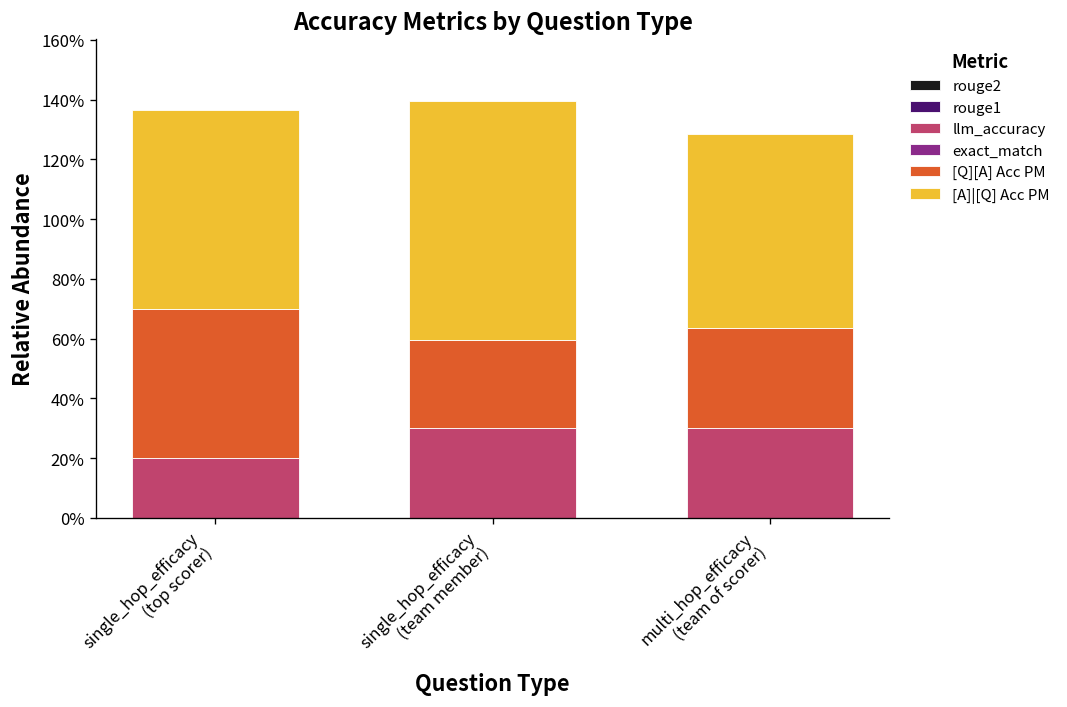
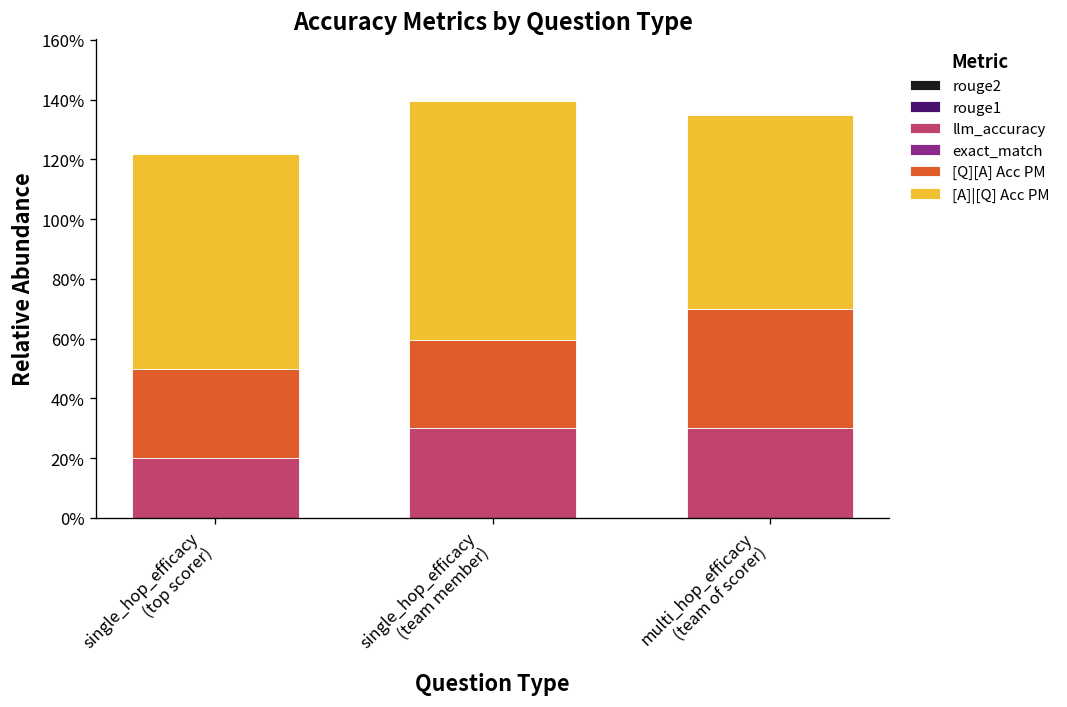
[Q][A] Acc PM, single_hop_efficacy (top scorer): 50% -> 30%
[A]|[Q] Acc PM, single_hop_efficacy (top scorer): 67% -> 72%
[Q][A] Acc PM, multi_hop_efficacy (team of scorer): 33% -> 40%
